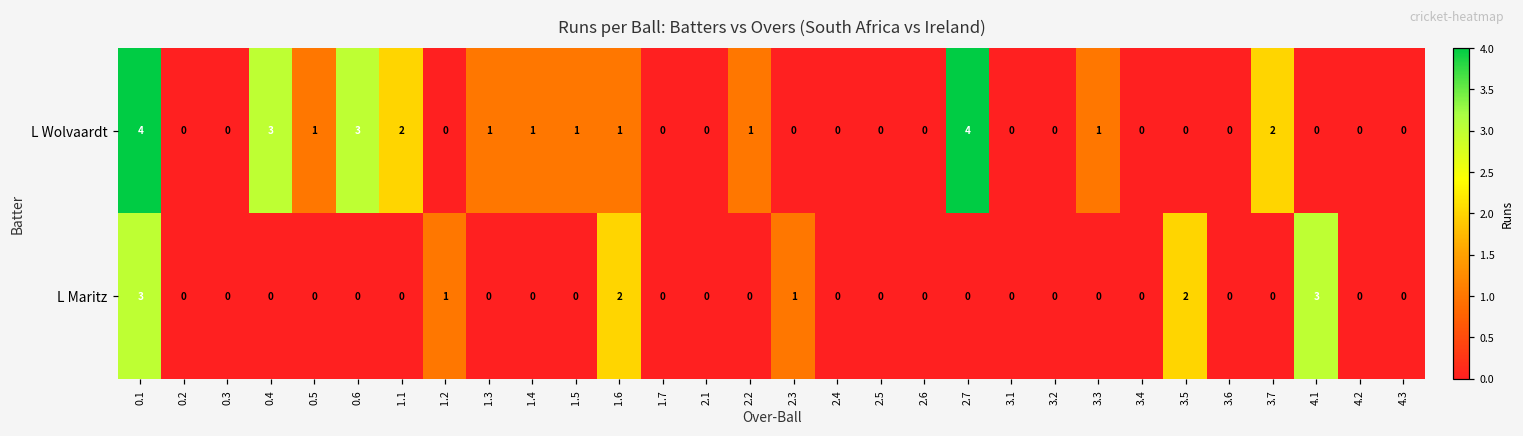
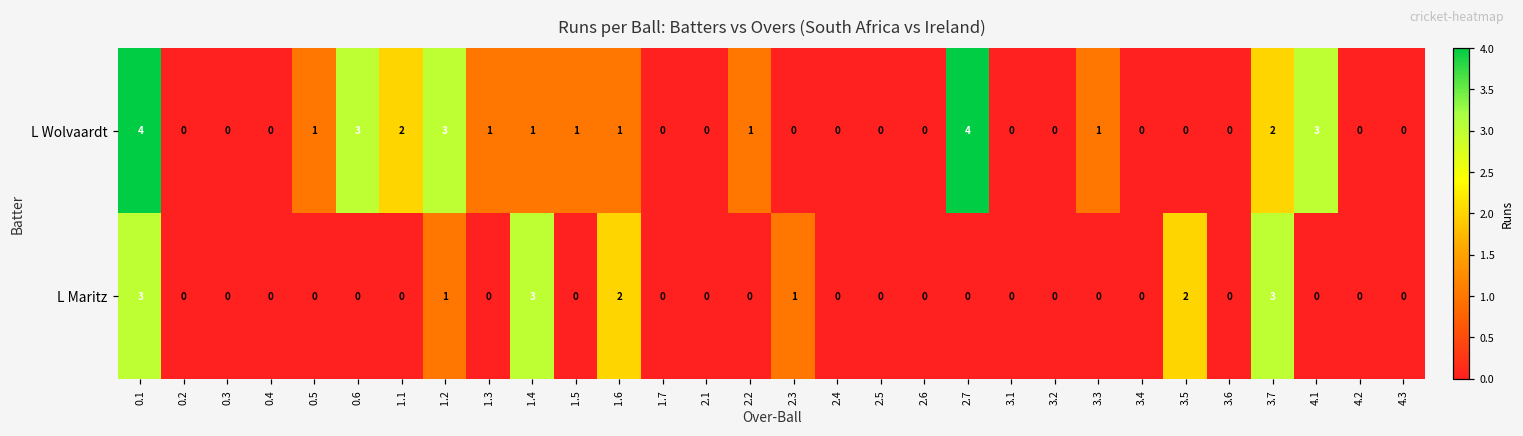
L Wolvaardt, 0.4: 3 -> 0
L Wolvaardt, 1.2: 0 -> 3
L Wolvaardt, 4.1: 0 -> 3
L Maritz, 1.4: 0 -> 3
L Maritz, 3.7: 0 -> 3
L Maritz, 4.1: 3 -> 0
